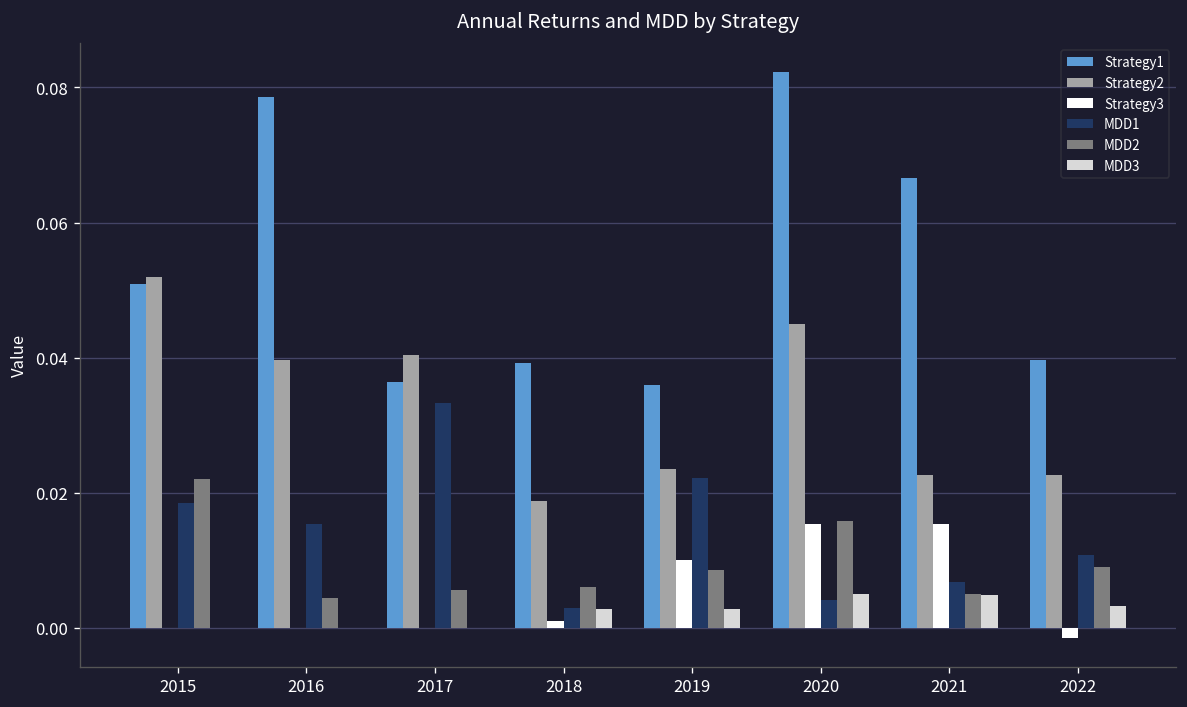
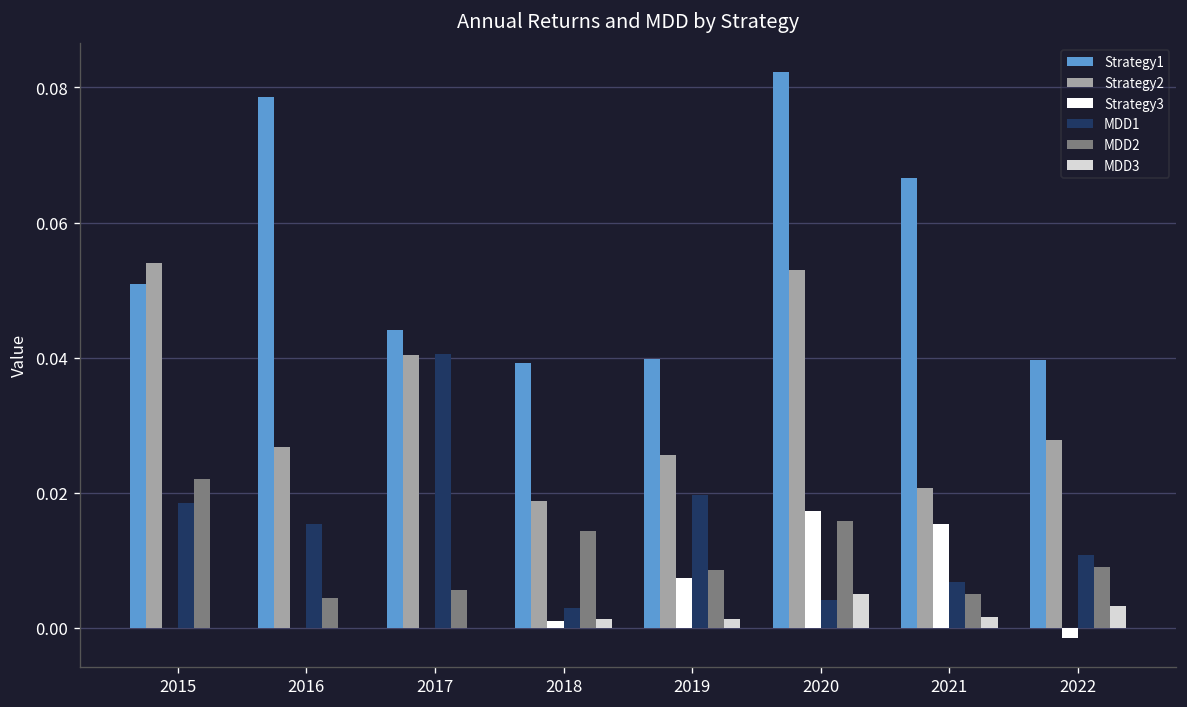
Strategy2, 2015: 0.052 -> 0.054
Strategy2, 2016: 0.040 -> 0.027
Strategy1, 2017: 0.036 -> 0.044
MDD1, 2017: 0.033 -> 0.041
MDD2, 2018: 0.006 -> 0.014
MDD3, 2018: 0.003 -> 0.001
Strategy1, 2019: 0.036 -> 0.040
Strategy2, 2019: 0.024 -> 0.026
Strategy3, 2019: 0.010 -> 0.007
MDD1, 2019: 0.022 -> 0.020
MDD3, 2019: 0.003 -> 0.001
Strategy2, 2020: 0.045 -> 0.053
Strategy3, 2020: 0.015 -> 0.017
Strategy2, 2021: 0.023 -> 0.021
MDD3, 2021: 0.005 -> 0.002
Strategy2, 2022: 0.023 -> 0.028
